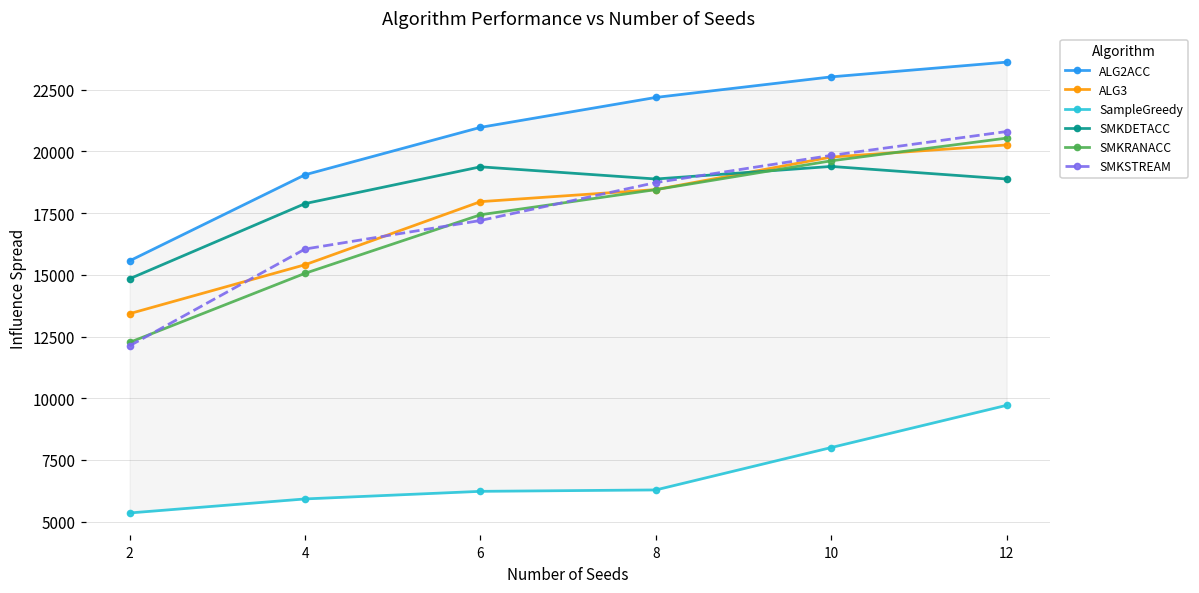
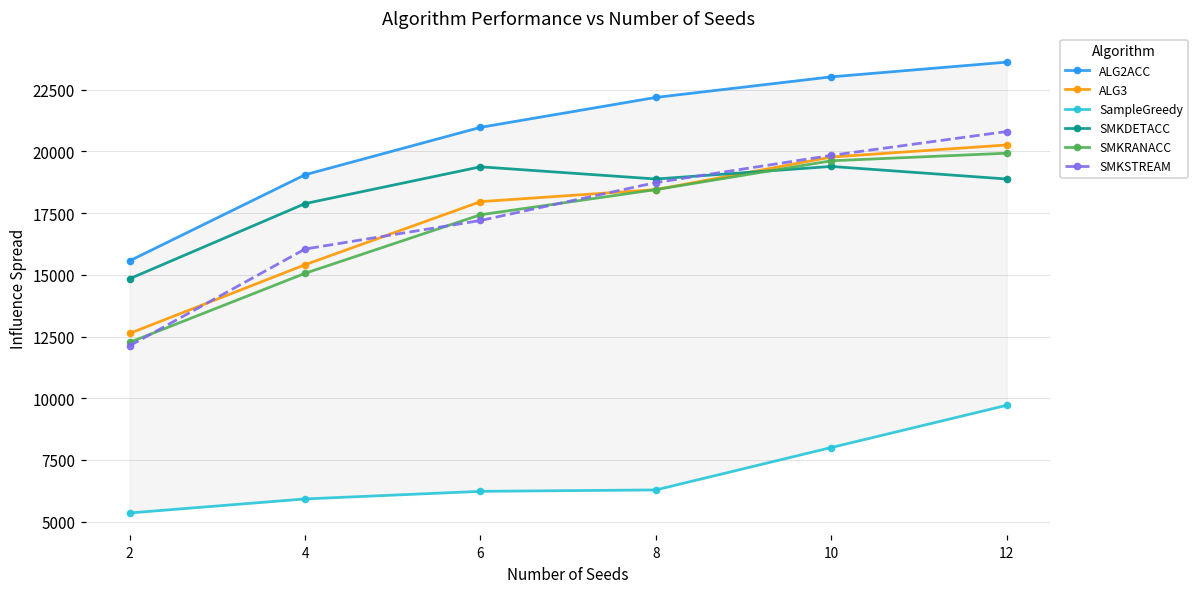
ALG3, 2: 13400 -> 12600
SMKRANACC, 12: 20500 -> 19900
